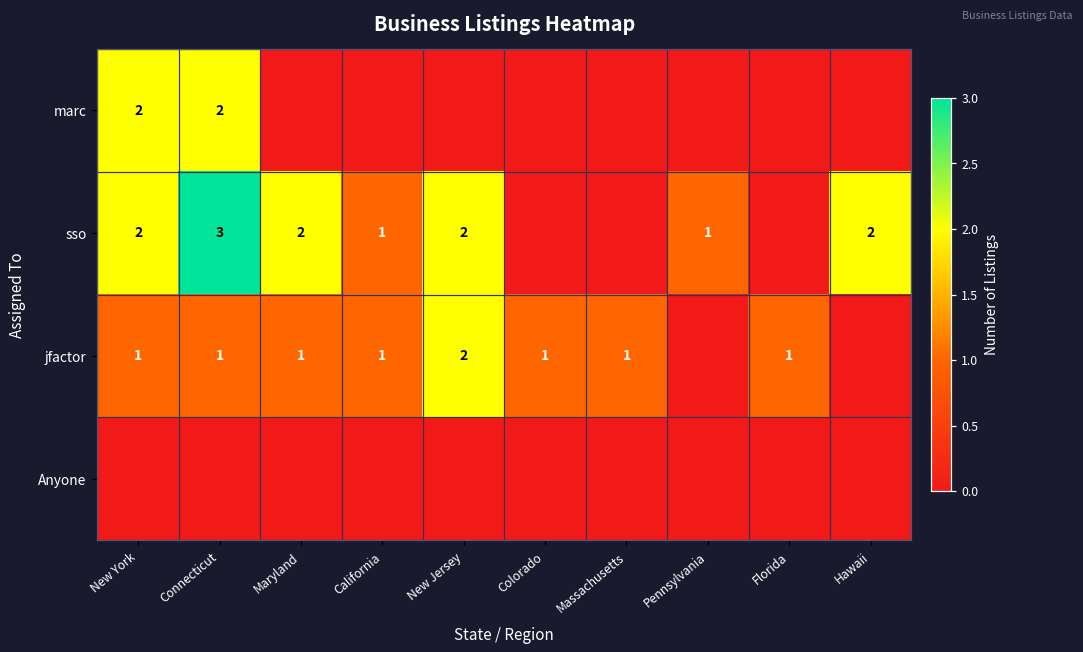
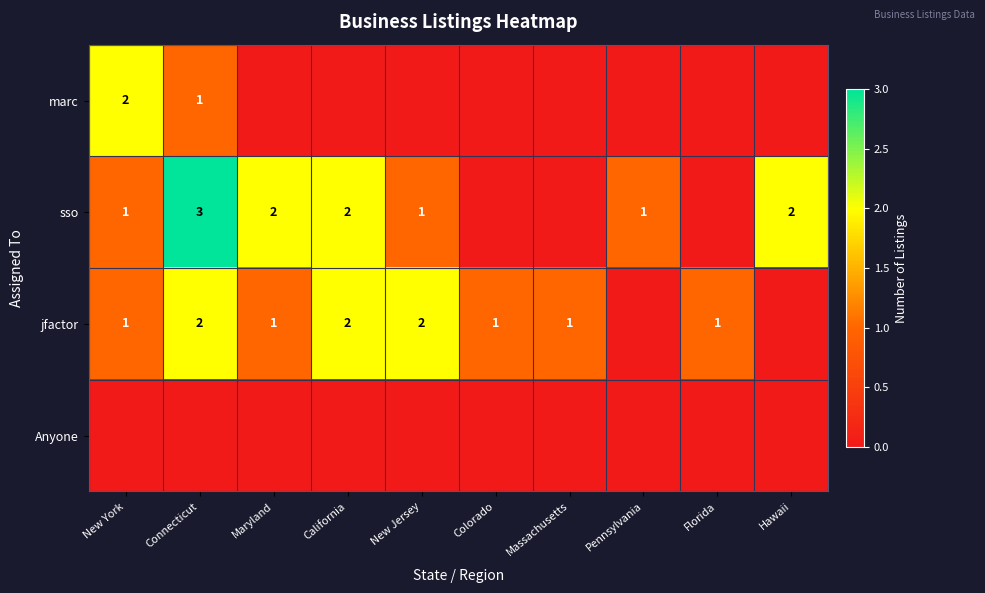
marc, Connecticut: 2 -> 1
sso, New York: 2 -> 1
sso, California: 1 -> 2
sso, New Jersey: 2 -> 1
jfactor, Connecticut: 1 -> 2
jfactor, California: 1 -> 2
